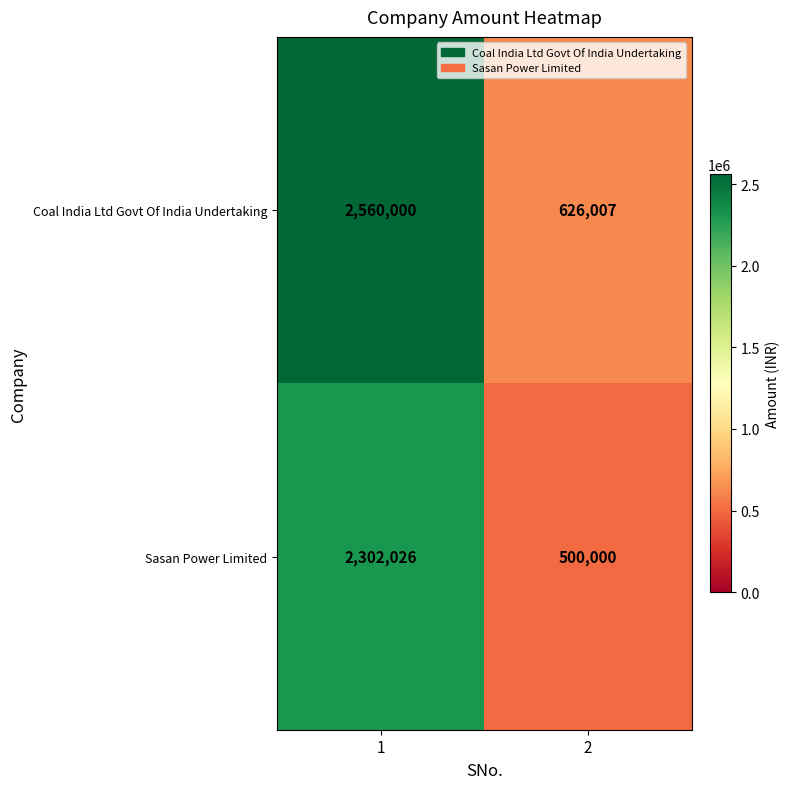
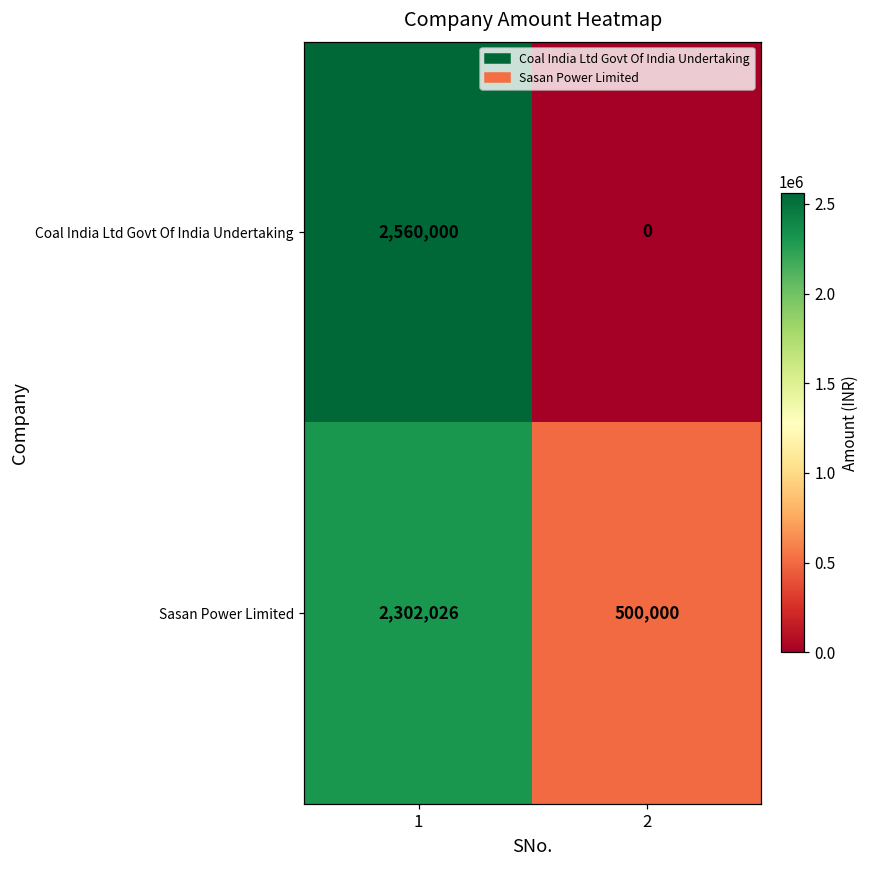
Coal India Ltd Govt Of India Undertaking, 2: 626,007 -> 0
